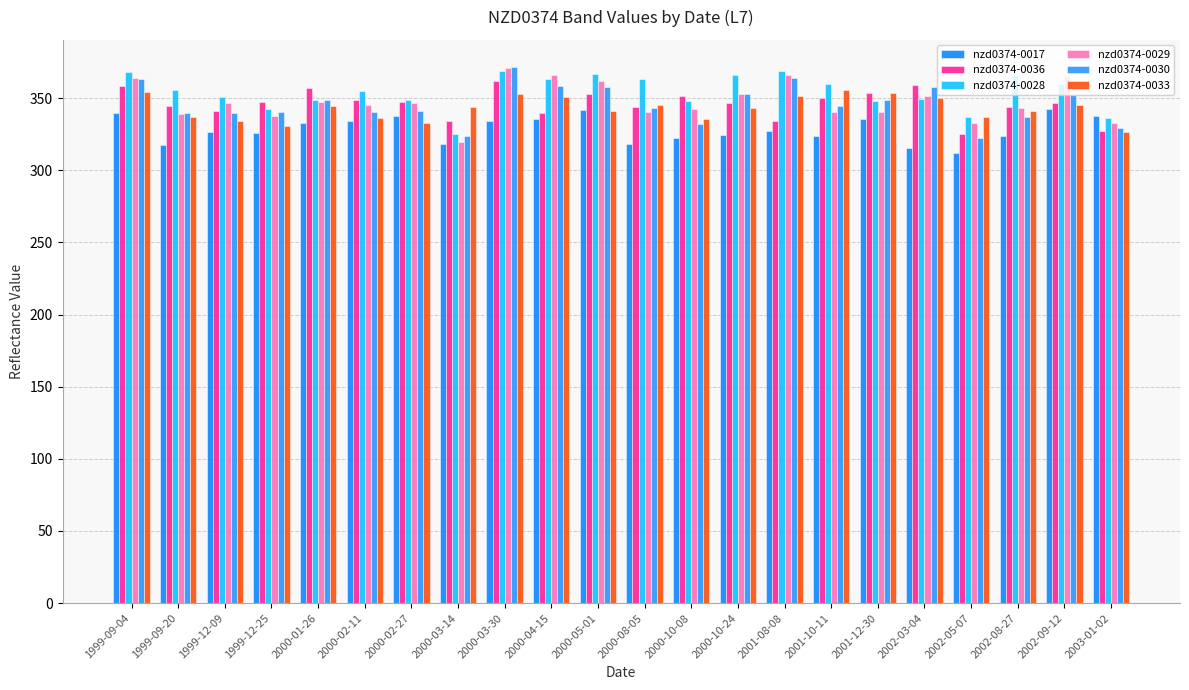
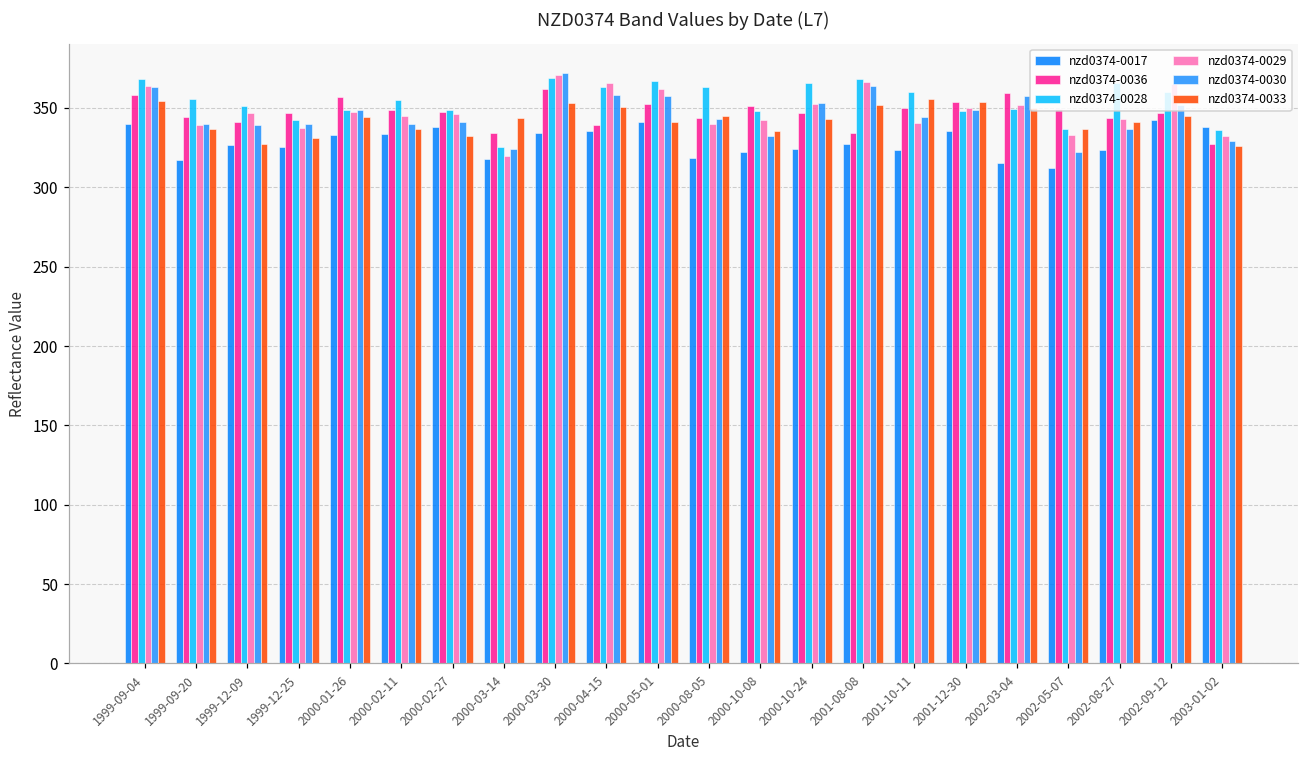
nzd0374-0033, 1999-12-09: 334 -> 327
nzd0374-0029, 2001-12-30: 340 -> 350
nzd0374-0036, 2002-05-07: 325 -> 349
